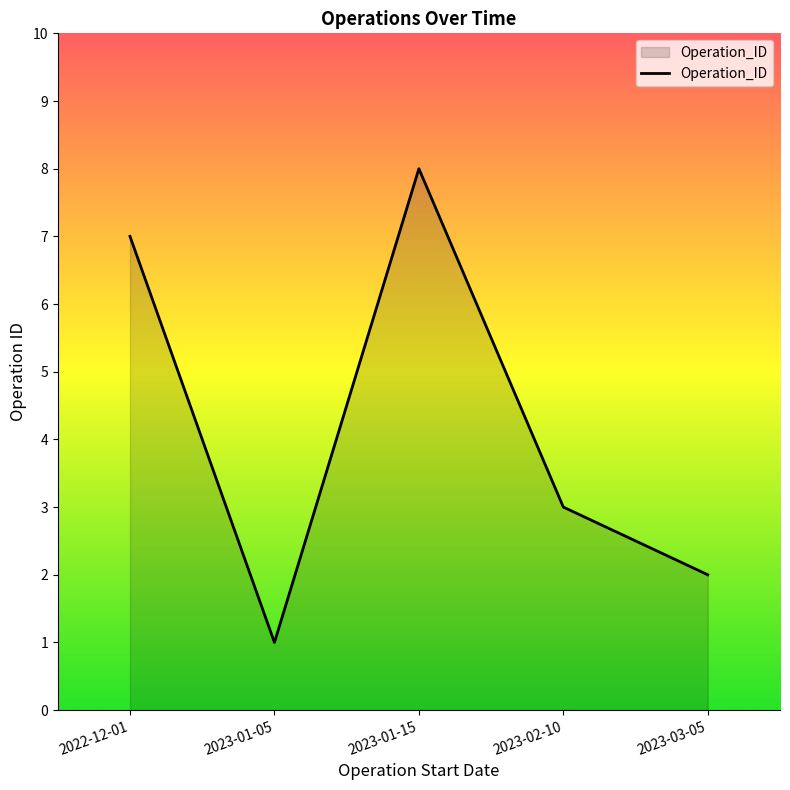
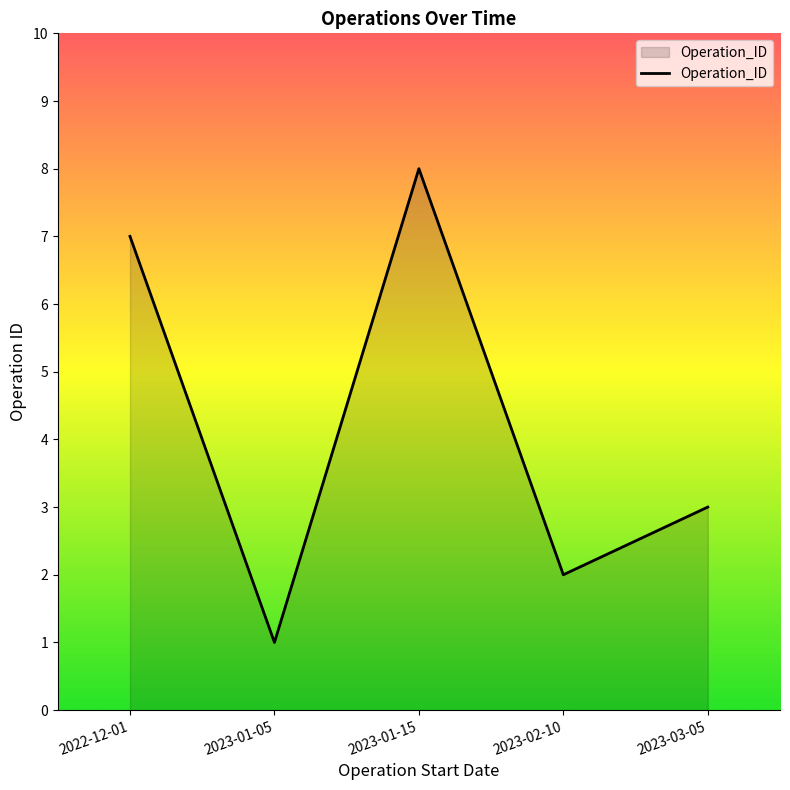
2023-02-10: 3 -> 2
2023-03-05: 2 -> 3
